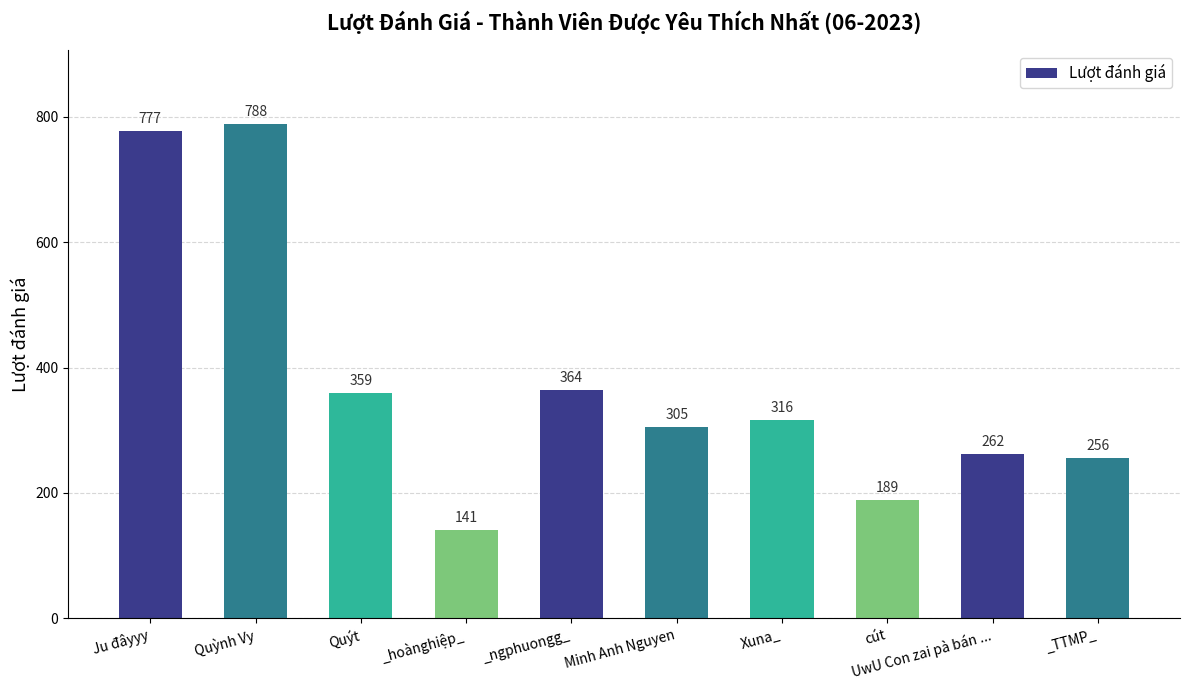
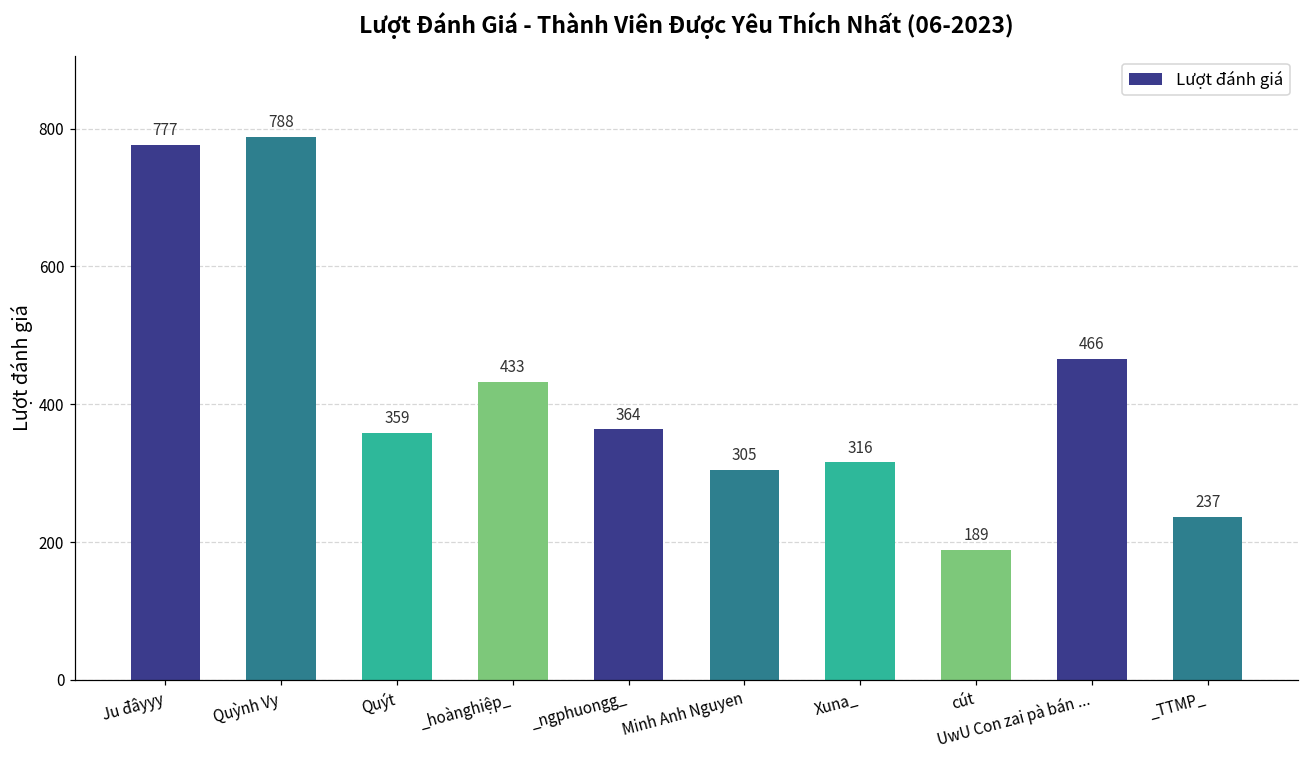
_hoànghiệp_: 141 -> 433
UwU Con zai pà bán ...: 262 -> 466
_TTMP_: 256 -> 237
